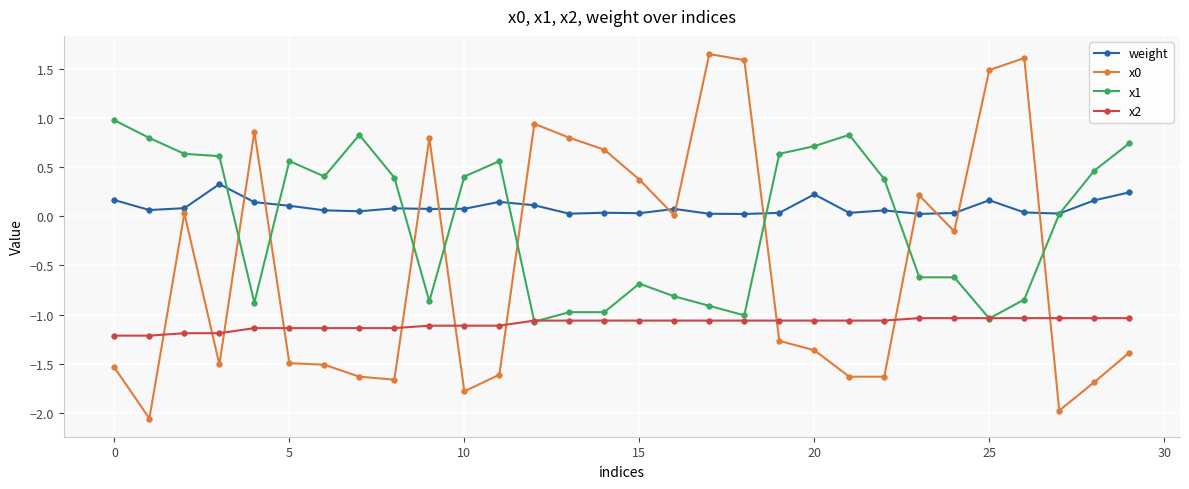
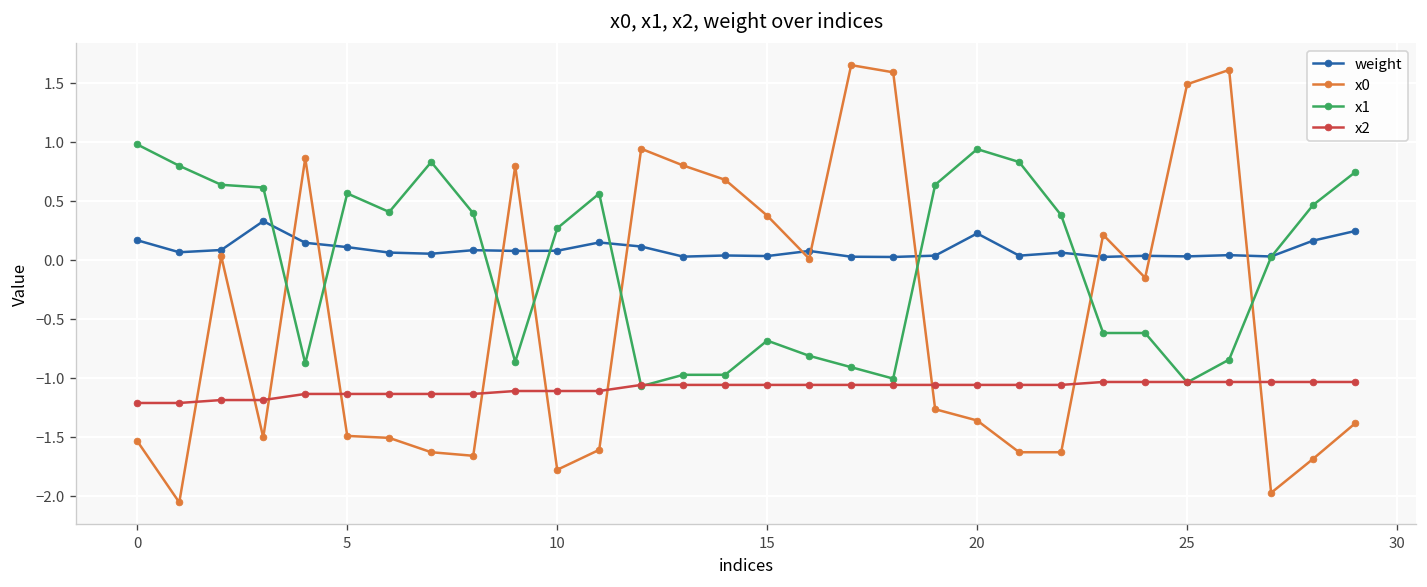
x1, 10: 0.4 -> 0.3
x1, 20: 0.7 -> 0.9
weight, 25: 0.2 -> 0.0
